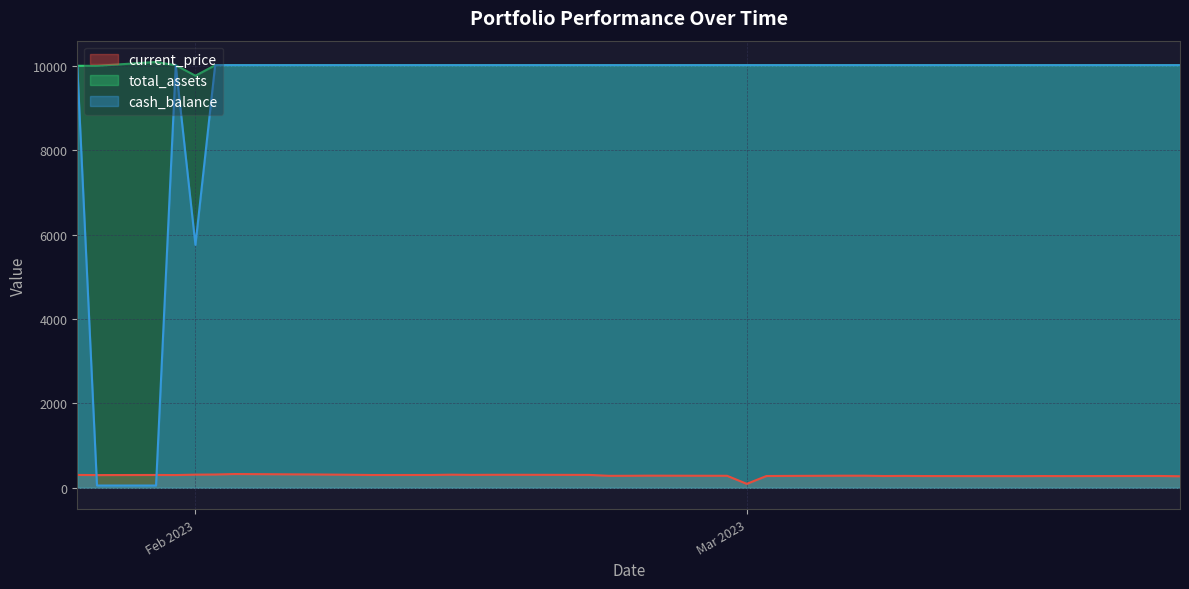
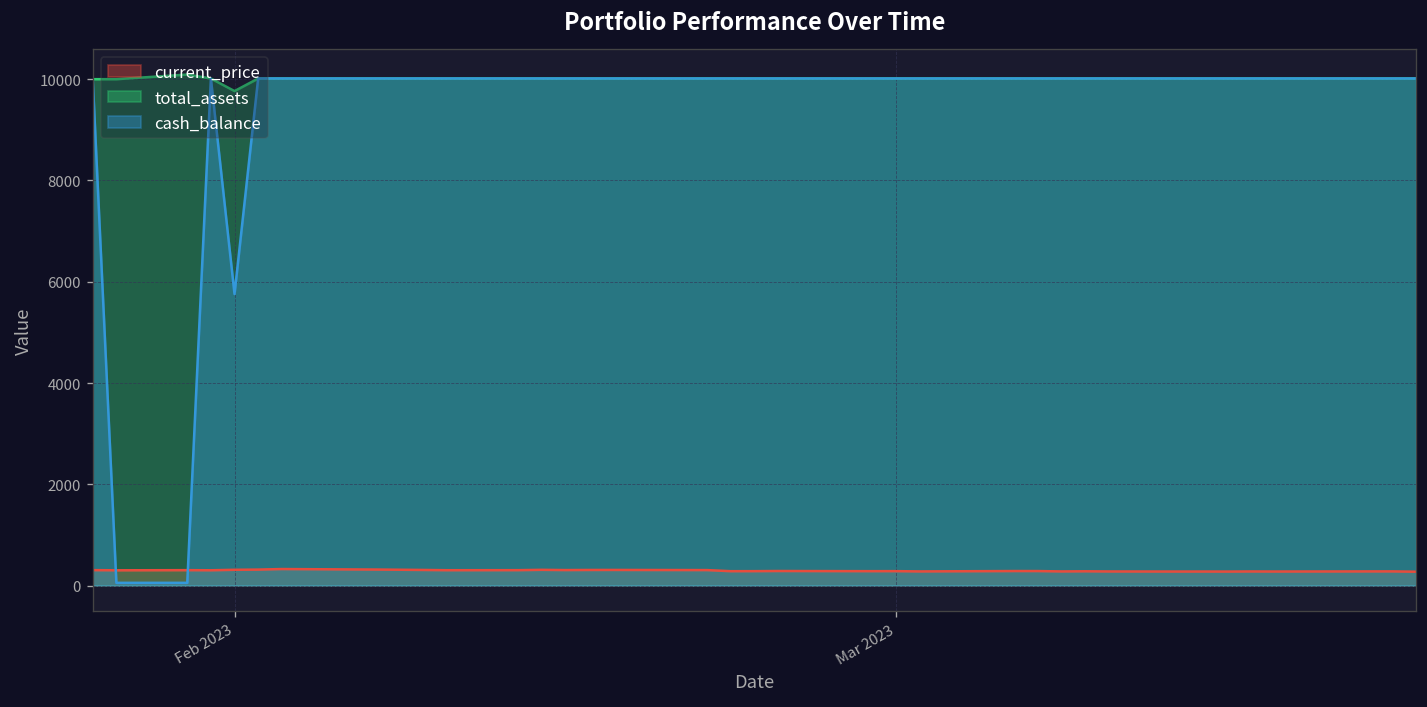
current_price, Mar 2023: 100 -> 300
